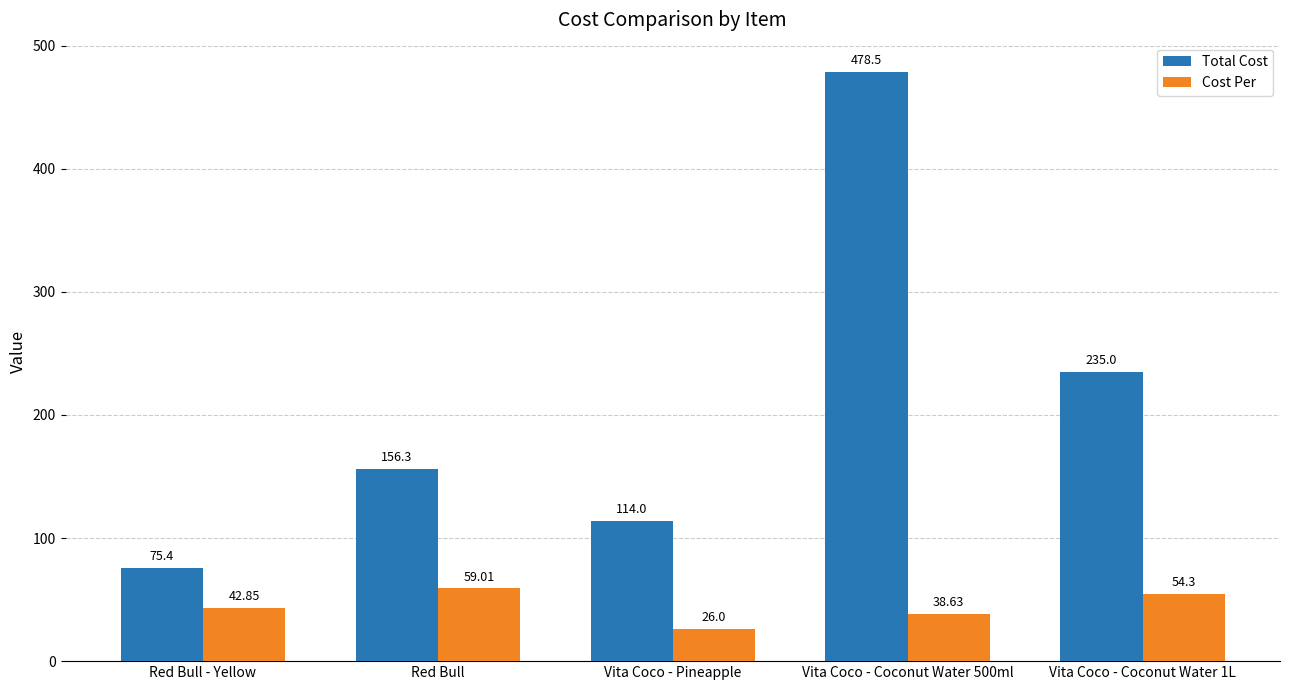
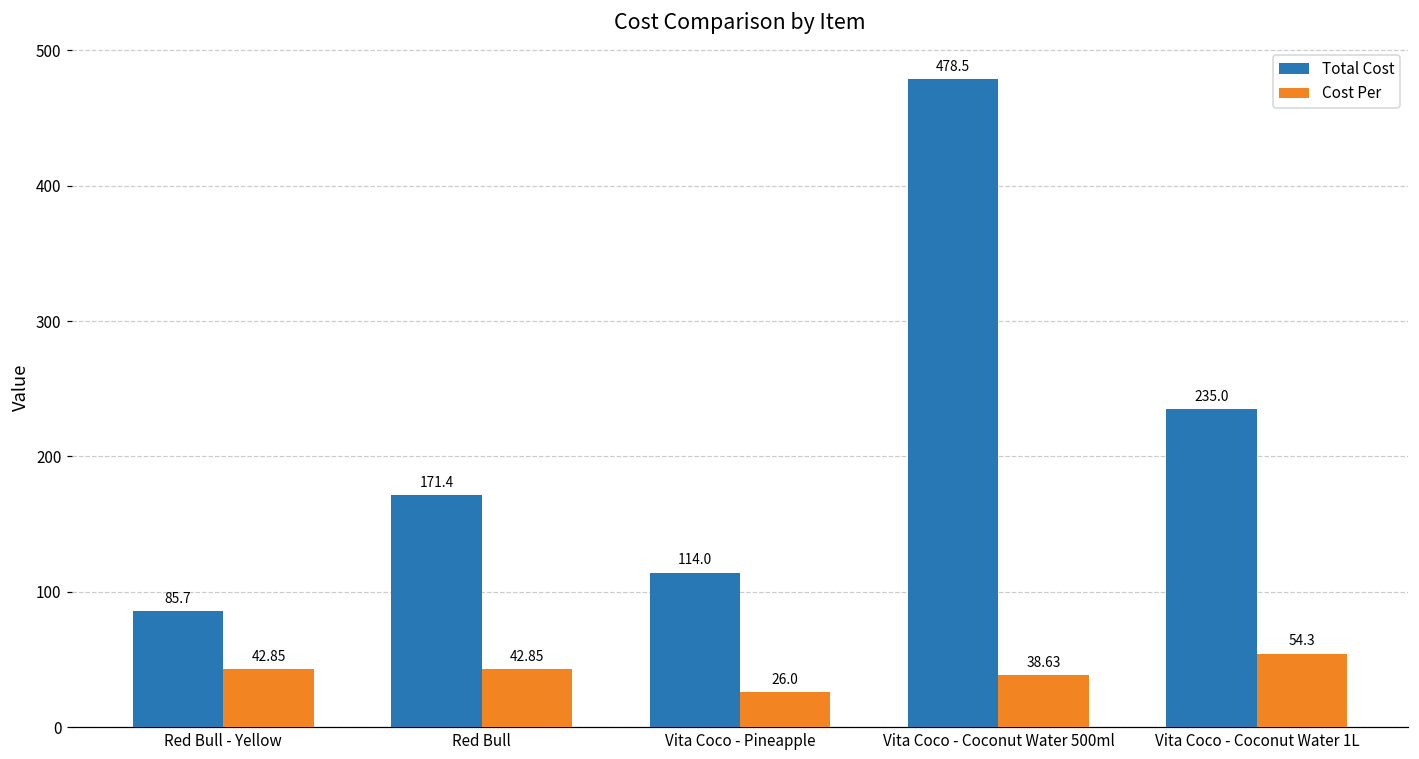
Total Cost, Red Bull - Yellow: 75.4 -> 85.7
Total Cost, Red Bull: 156.3 -> 171.4
Cost Per, Red Bull: 59.01 -> 42.85
